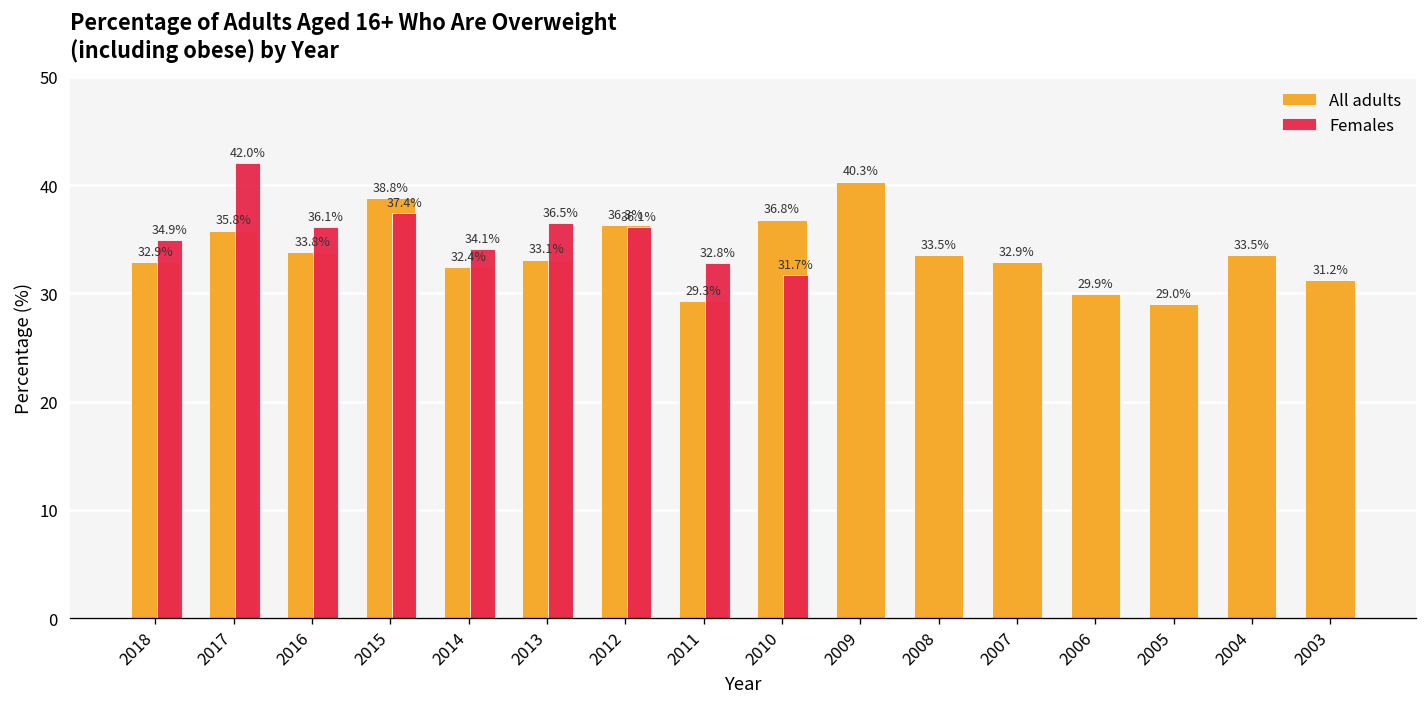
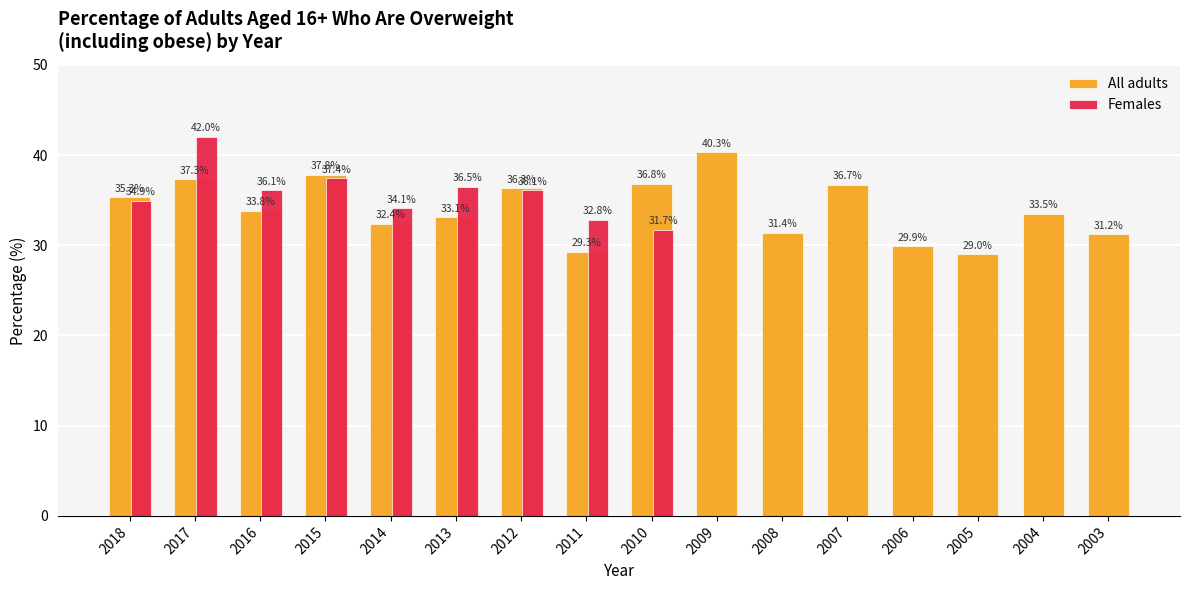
All adults, 2018: 32.9% -> 35.3%
All adults, 2017: 35.8% -> 37.3%
All adults, 2015: 38.8% -> 37.8%
All adults, 2008: 33.5% -> 31.4%
All adults, 2007: 32.9% -> 36.7%
